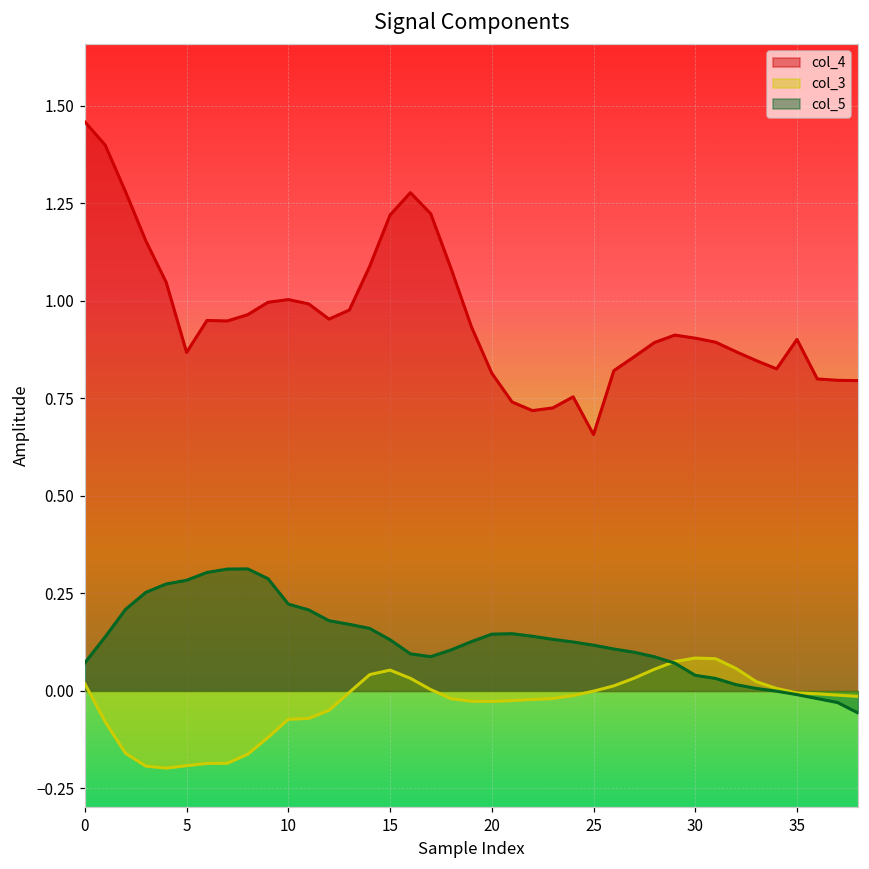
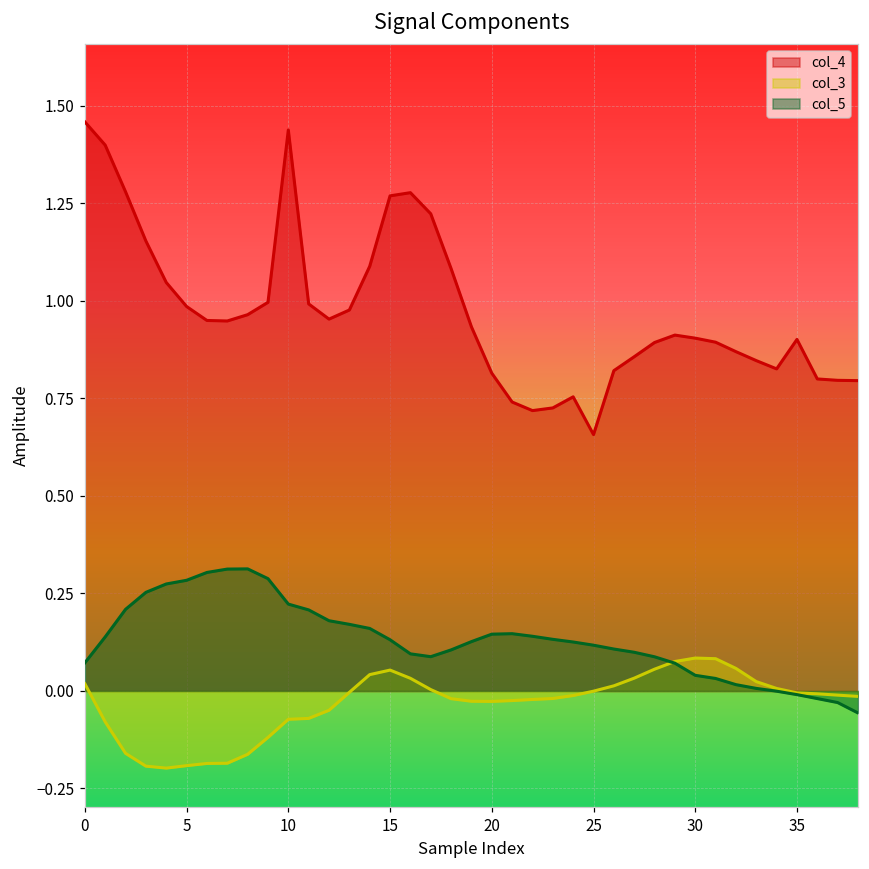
col_4, 5: 0.87 -> 0.99
col_4, 10: 1.00 -> 1.44
col_4, 15: 1.22 -> 1.27
